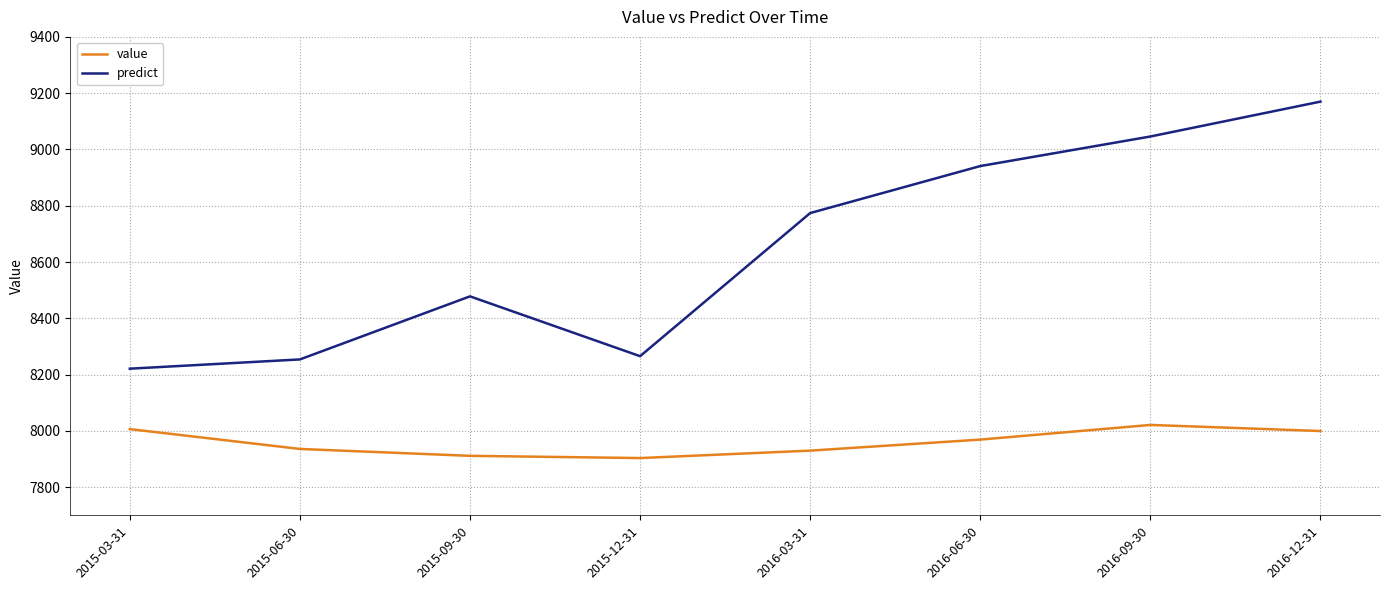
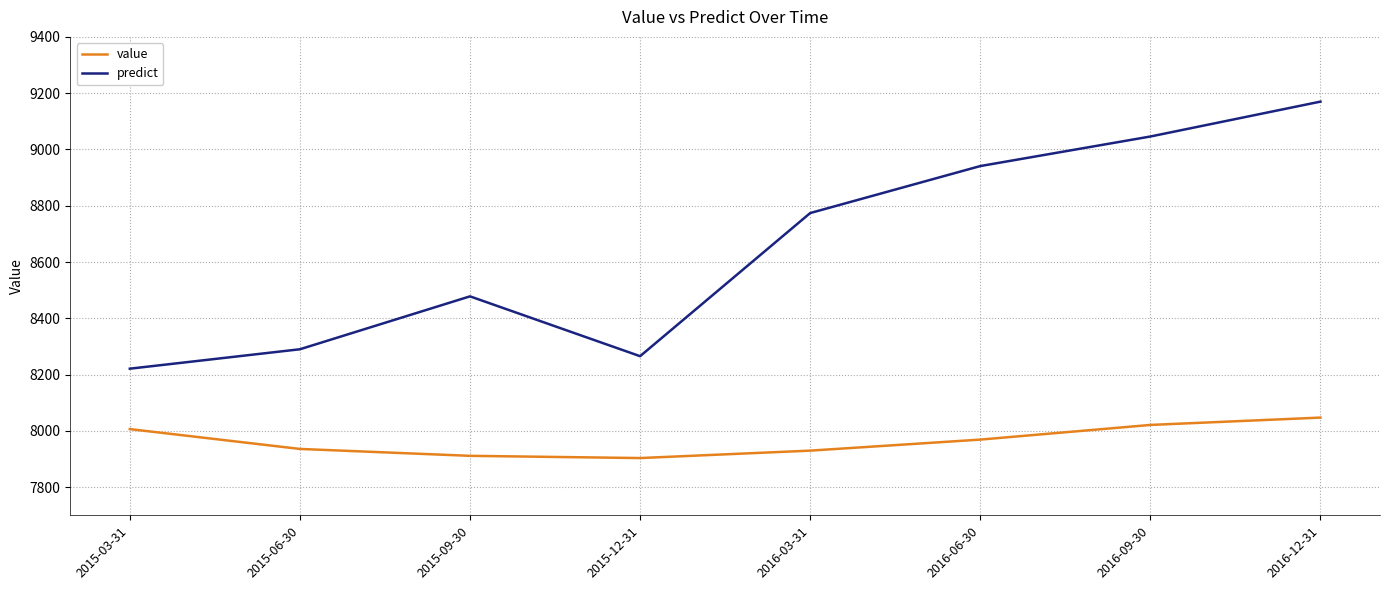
predict, 2015-06-30: 8250 -> 8290
value, 2016-12-31: 8000 -> 8050
